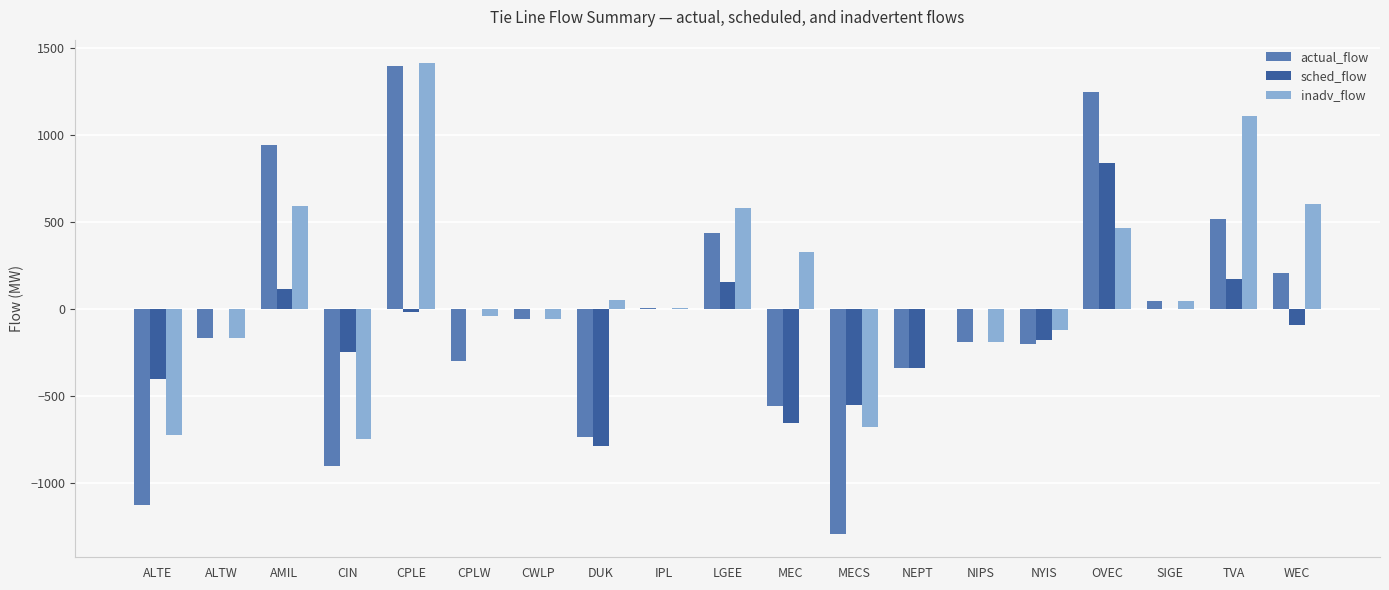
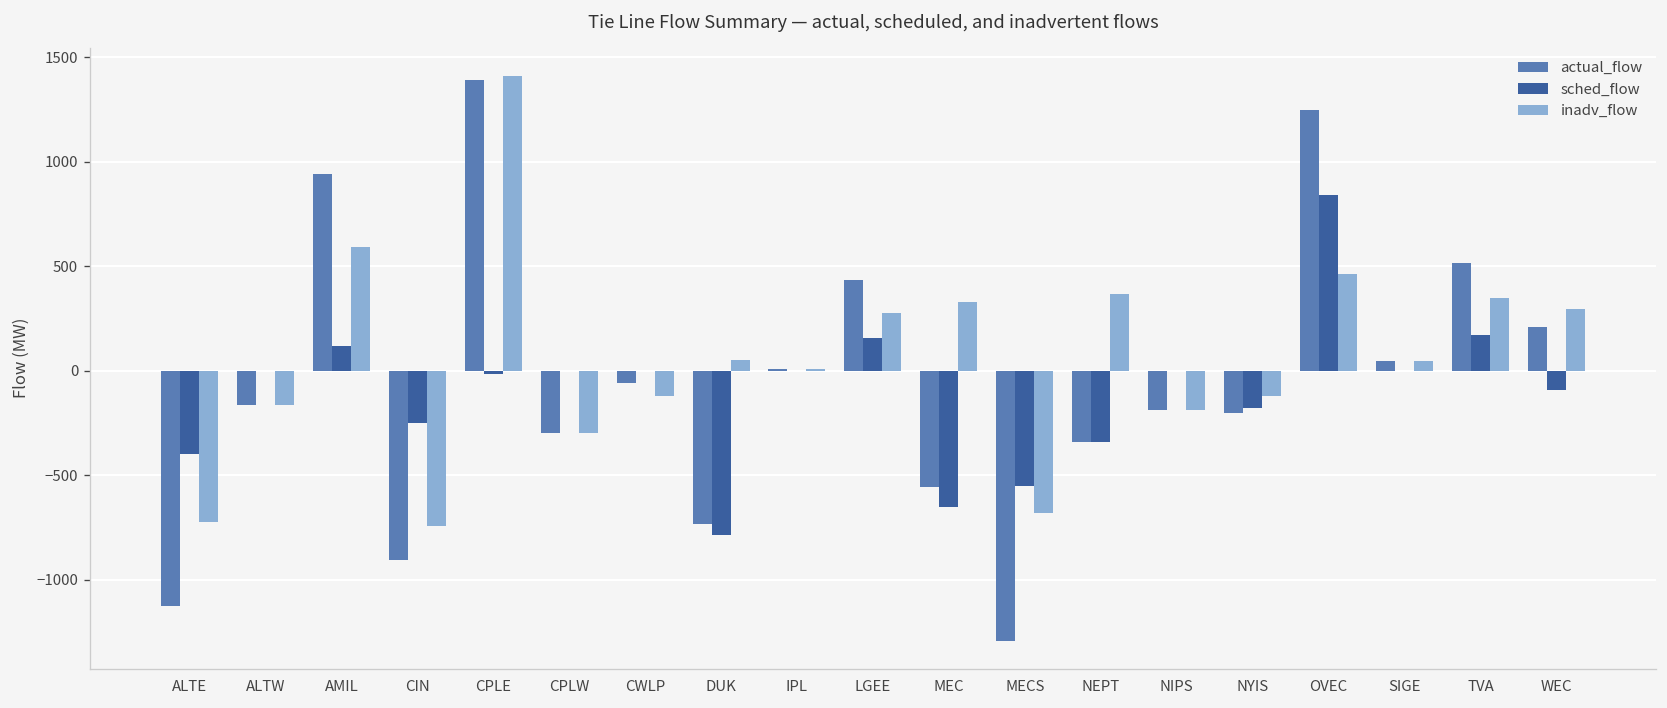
inadv_flow, CPLW: -40 -> -300
inadv_flow, CWLP: -60 -> -120
inadv_flow, LGEE: 580 -> 280
inadv_flow, NEPT: 0 -> 370
inadv_flow, TVA: 1110 -> 350
inadv_flow, WEC: 600 -> 300
